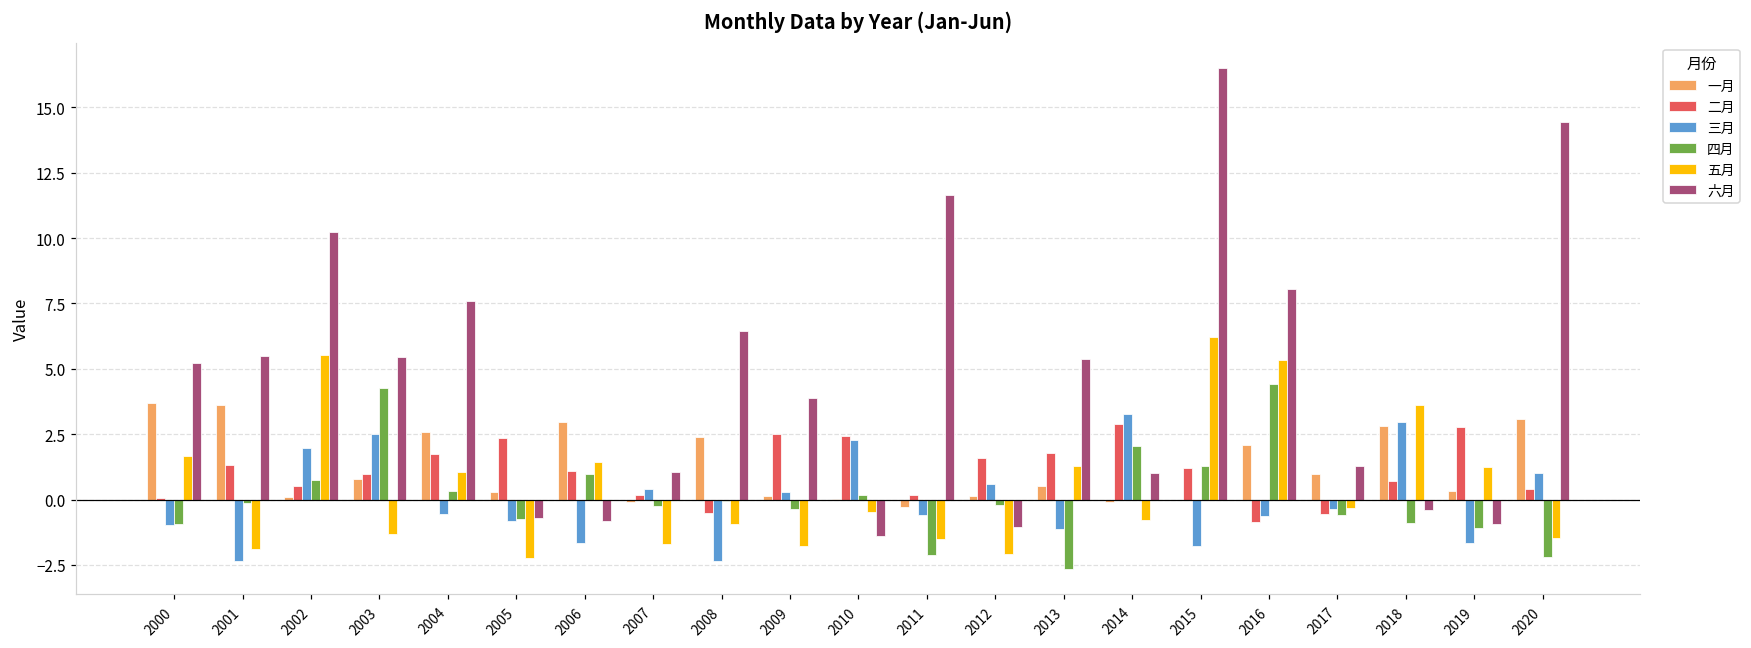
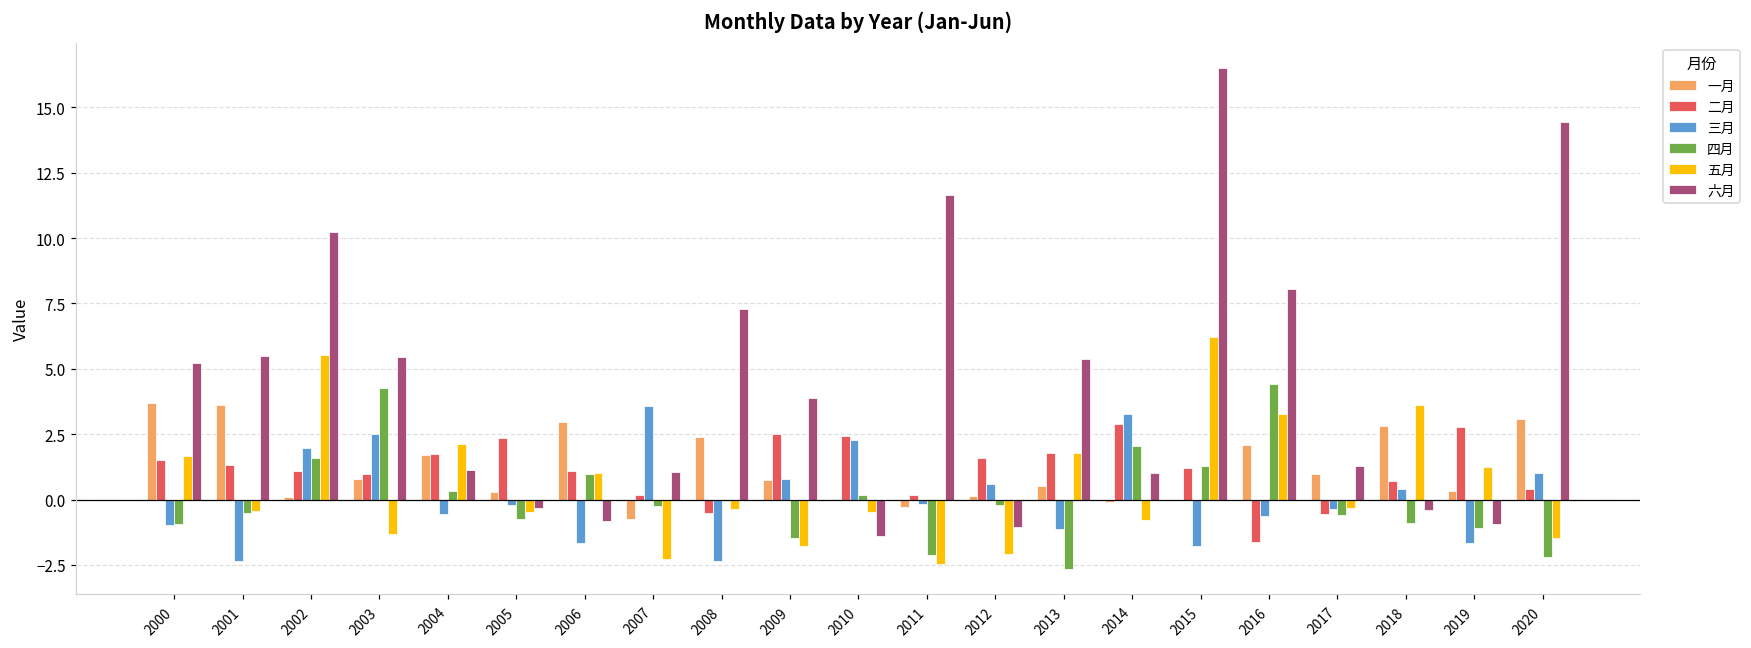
二月, 2000: 0.0 -> 1.5
四月, 2001: -0.1 -> -0.5
五月, 2001: -1.9 -> -0.4
二月, 2002: 0.5 -> 1.1
四月, 2002: 0.7 -> 1.6
一月, 2004: 2.6 -> 1.7
五月, 2004: 1.0 -> 2.1
六月, 2004: 7.6 -> 1.1
三月, 2005: -0.8 -> -0.2
五月, 2005: -2.2 -> -0.5
六月, 2005: -0.7 -> -0.3
五月, 2006: 1.4 -> 1.0
一月, 2007: -0.1 -> -0.7
三月, 2007: 0.4 -> 3.6
五月, 2007: -1.7 -> -2.3
五月, 2008: -1.0 -> -0.4
六月, 2008: 6.5 -> 7.3
一月, 2009: 0.1 -> 0.7
三月, 2009: 0.3 -> 0.8
四月, 2009: -0.4 -> -1.5
三月, 2011: -0.6 -> -0.2
五月, 2011: -1.5 -> -2.5
五月, 2013: 1.3 -> 1.8
二月, 2016: -0.9 -> -1.6
五月, 2016: 5.4 -> 3.3
三月, 2018: 3.0 -> 0.4
